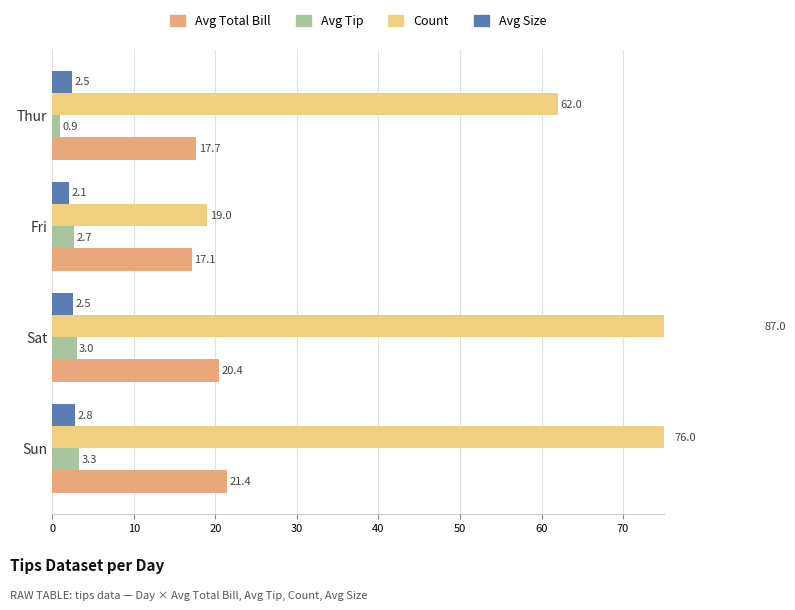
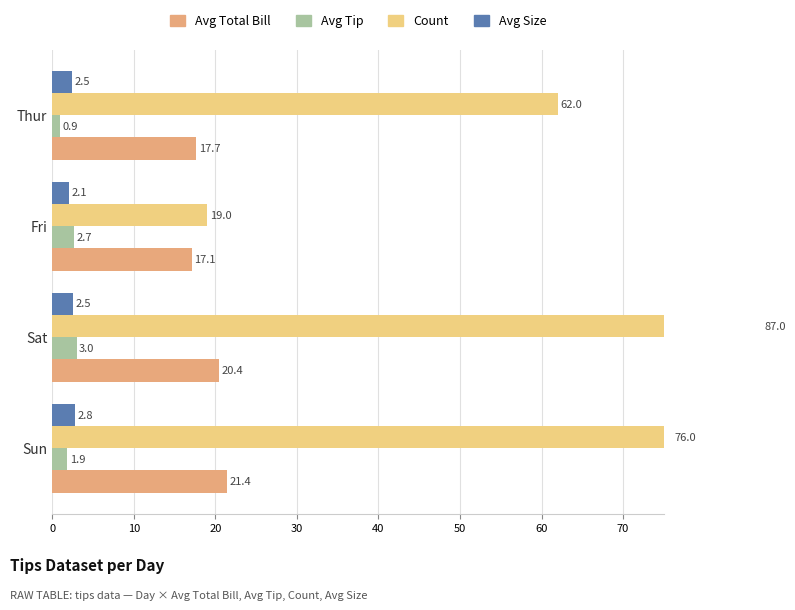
Avg Tip, Sun: 3.3 -> 1.9
